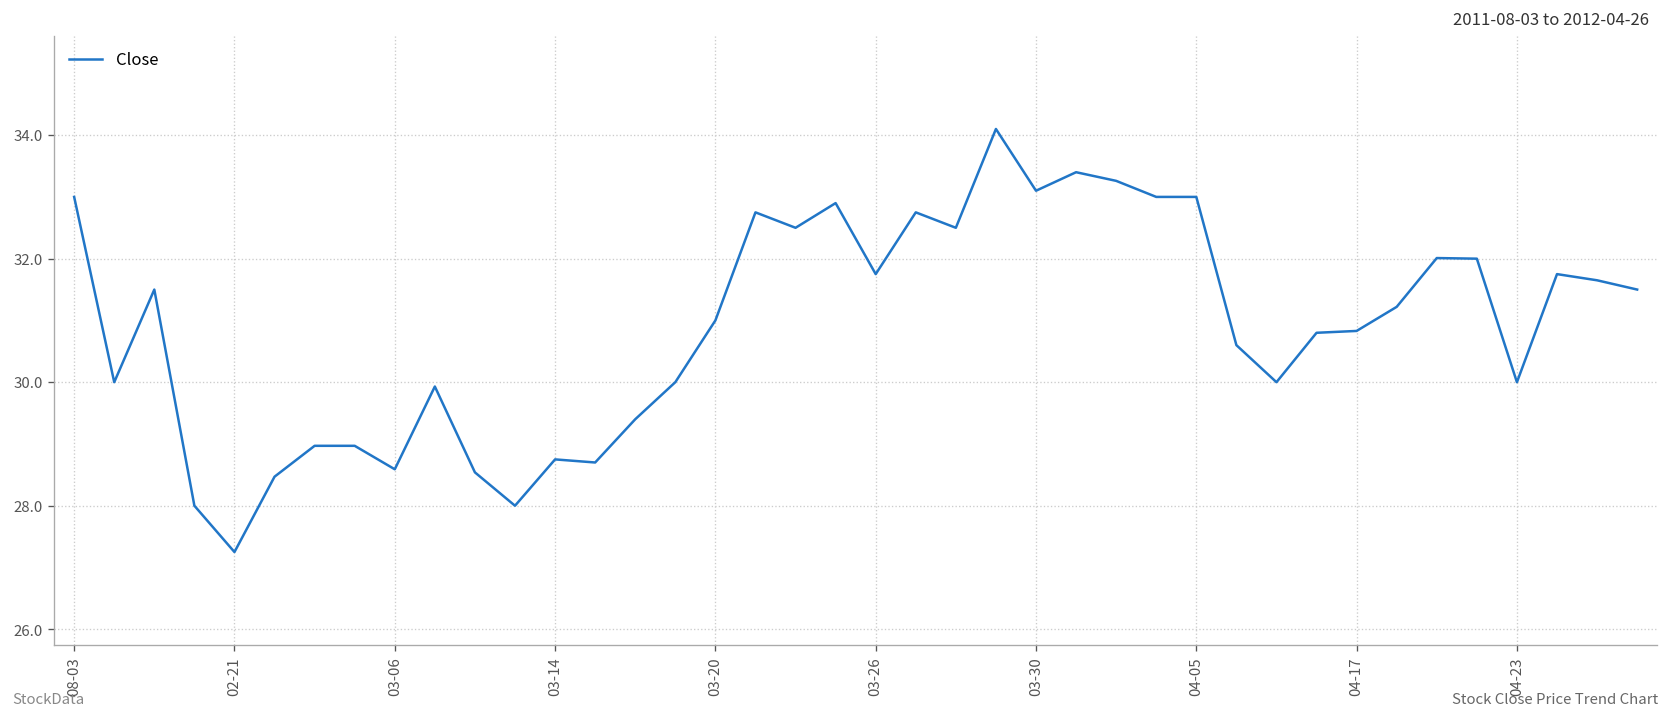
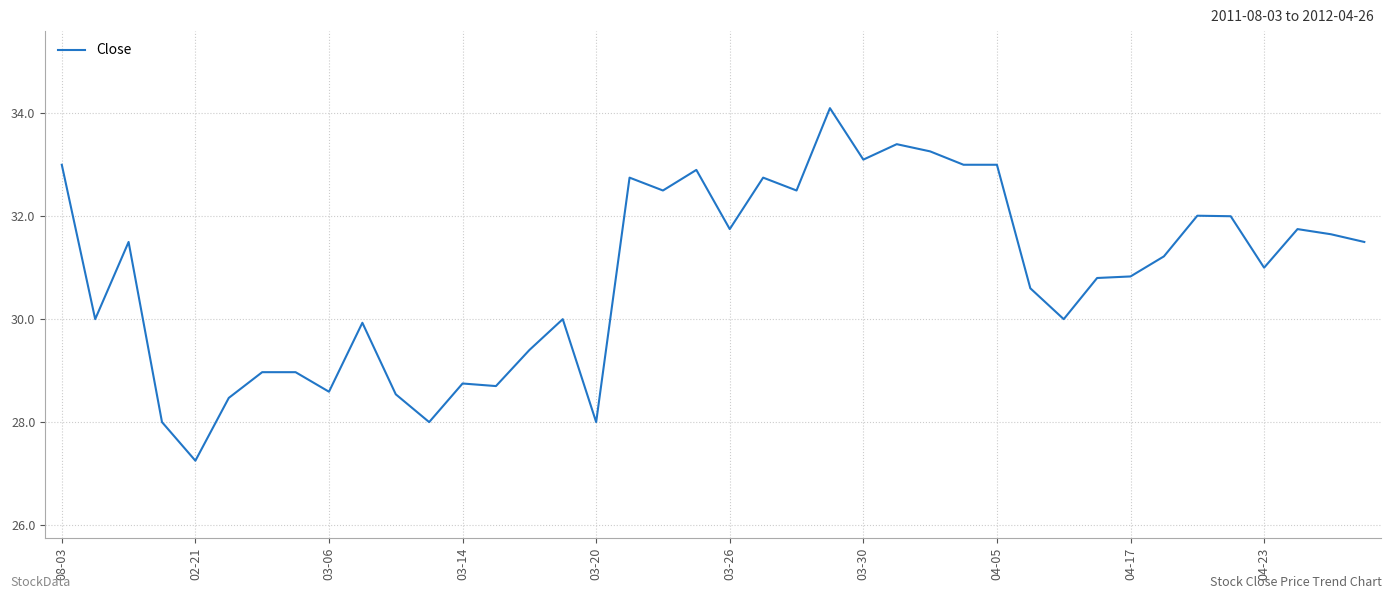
03-20: 31 -> 28
04-23: 30 -> 31
